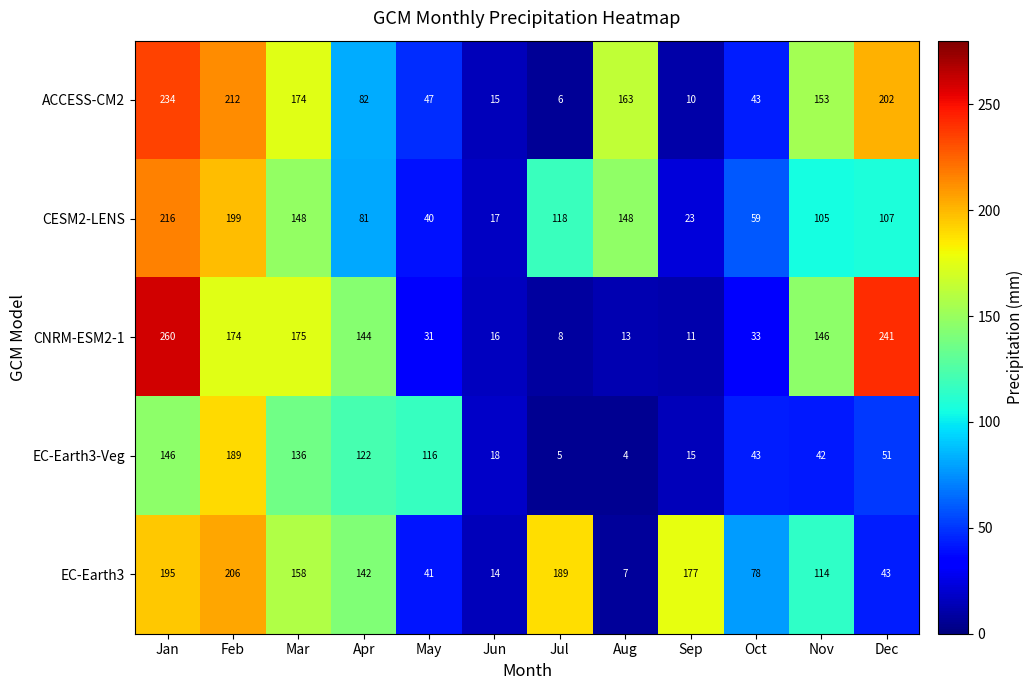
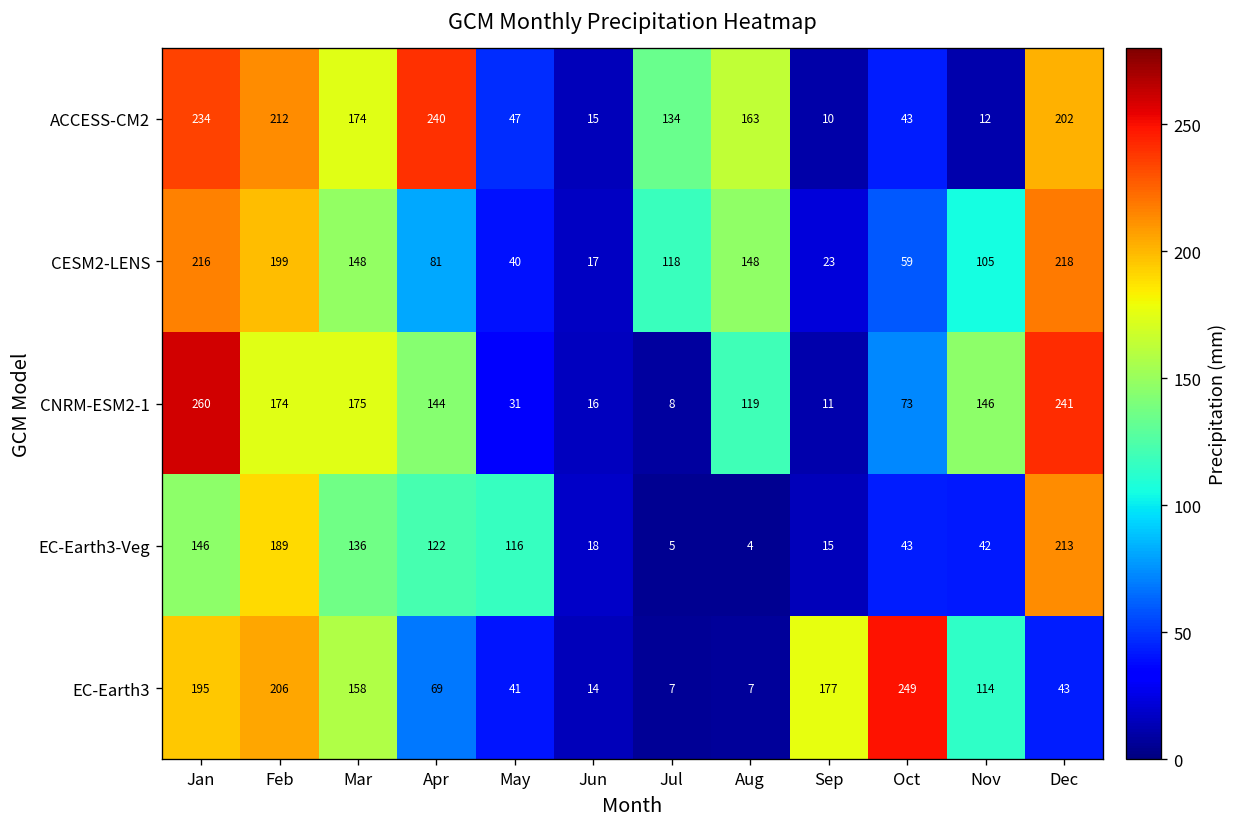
ACCESS-CM2, Apr: 82 -> 240
ACCESS-CM2, Jul: 6 -> 134
ACCESS-CM2, Nov: 153 -> 12
CESM2-LENS, Dec: 107 -> 218
CNRM-ESM2-1, Aug: 13 -> 119
CNRM-ESM2-1, Oct: 33 -> 73
EC-Earth3-Veg, Dec: 51 -> 213
EC-Earth3, Apr: 142 -> 69
EC-Earth3, Jul: 189 -> 7
EC-Earth3, Oct: 78 -> 249
